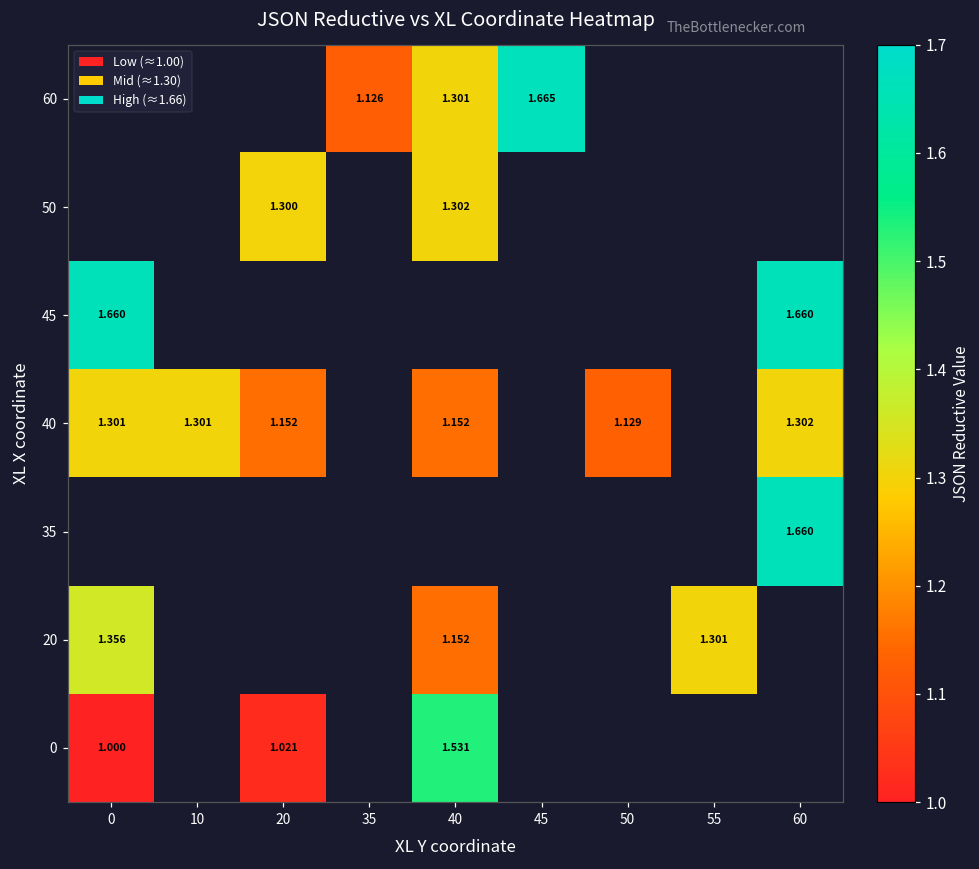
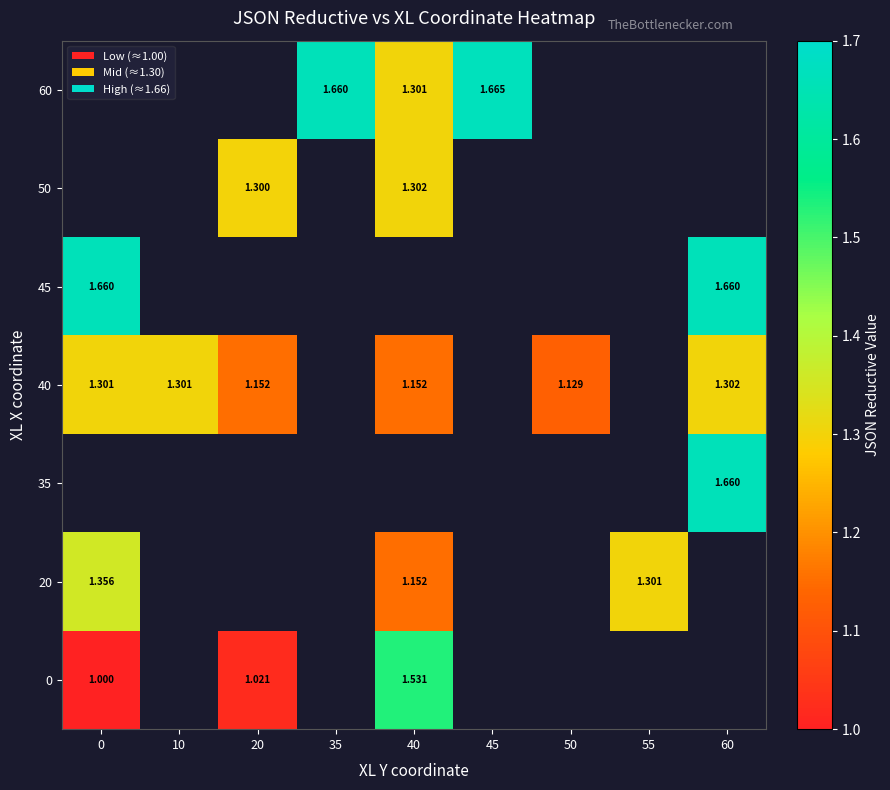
60, 35: 1.126 -> 1.660
